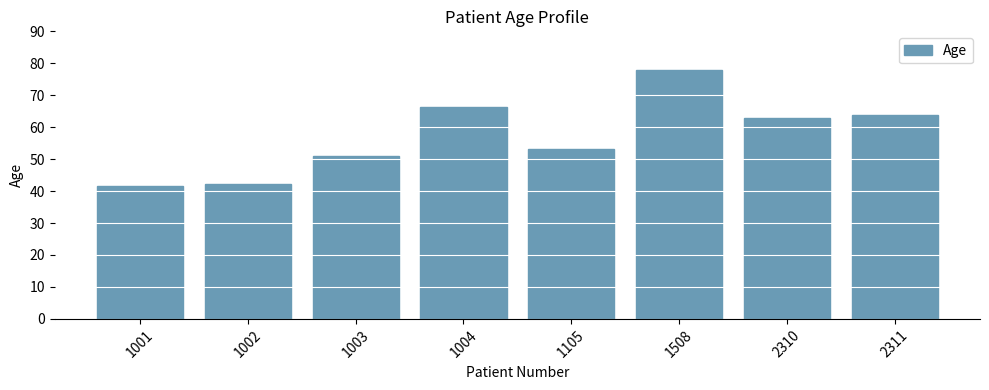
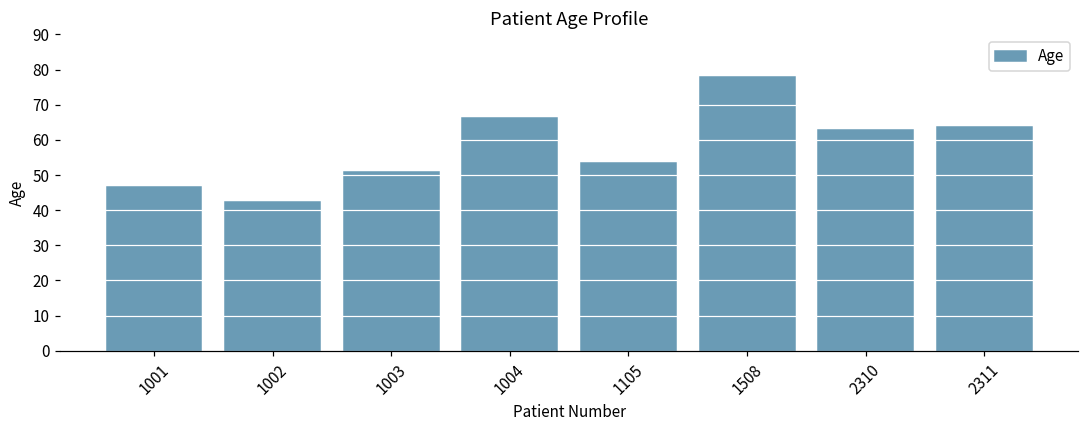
1001: 42 -> 47
